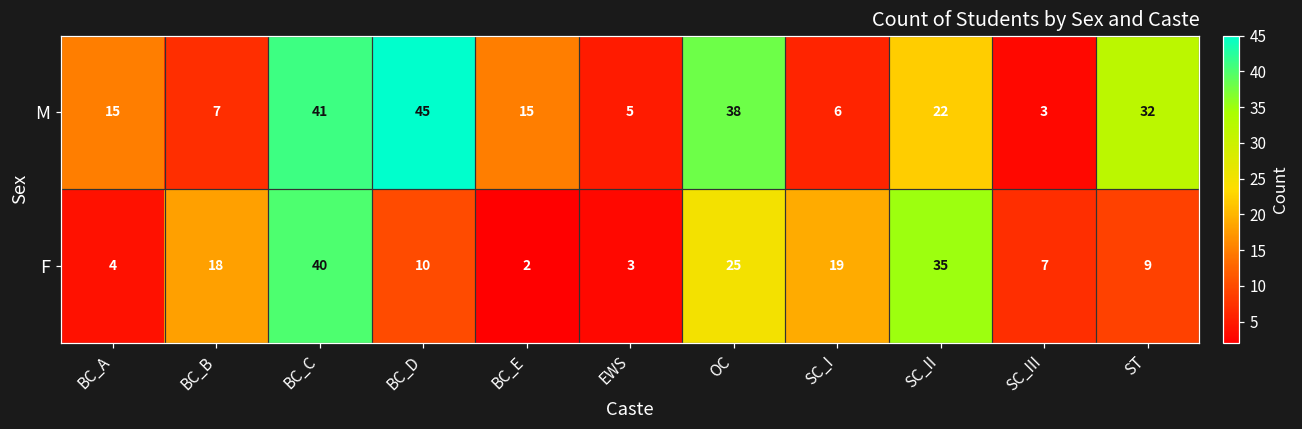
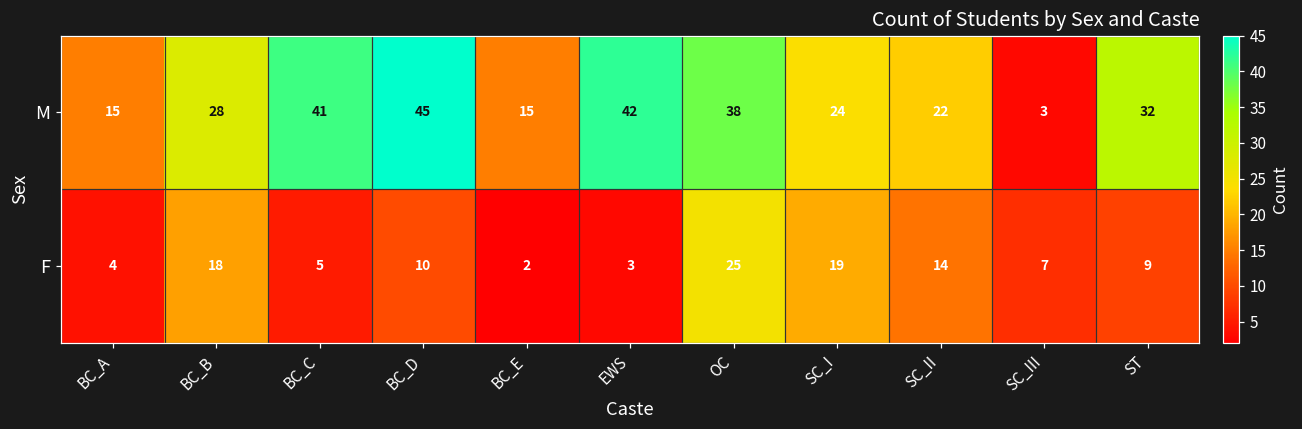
M, BC_B: 7 -> 28
M, EWS: 5 -> 42
M, SC_I: 6 -> 24
F, BC_C: 40 -> 5
F, SC_II: 35 -> 14
